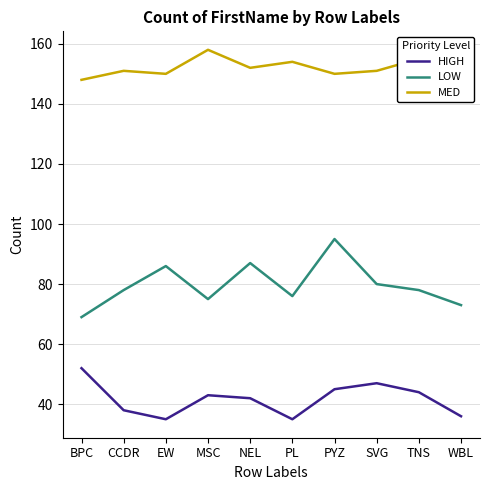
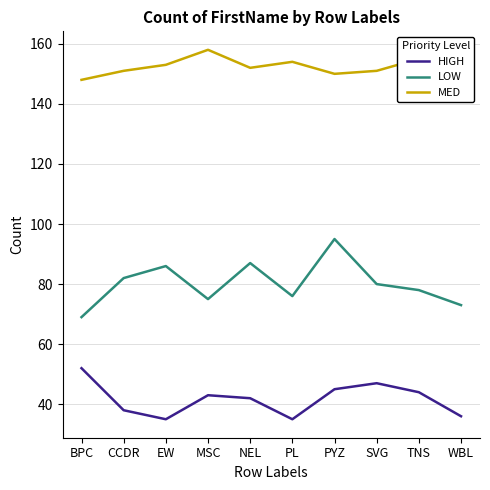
LOW, CCDR: 78 -> 82
MED, EW: 150 -> 153
